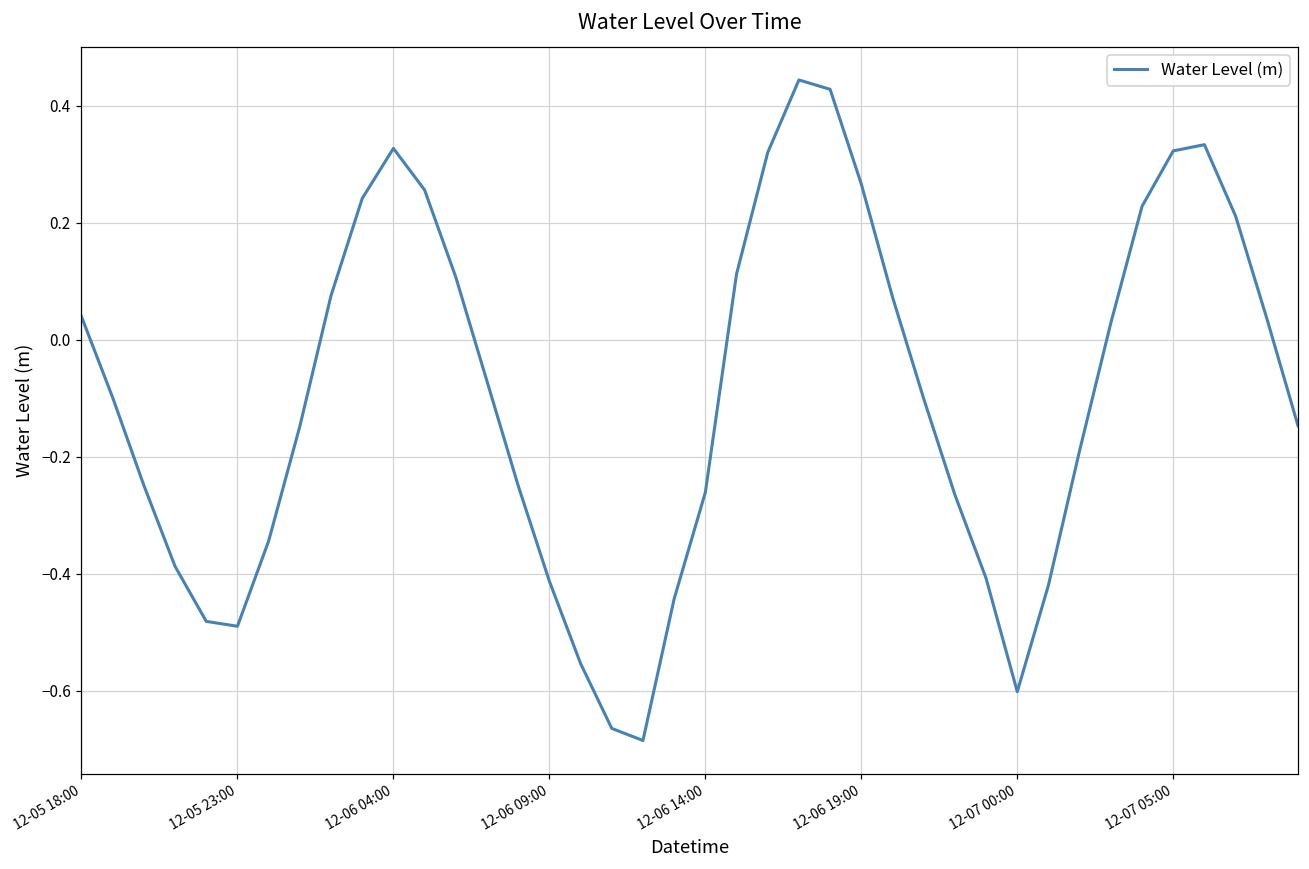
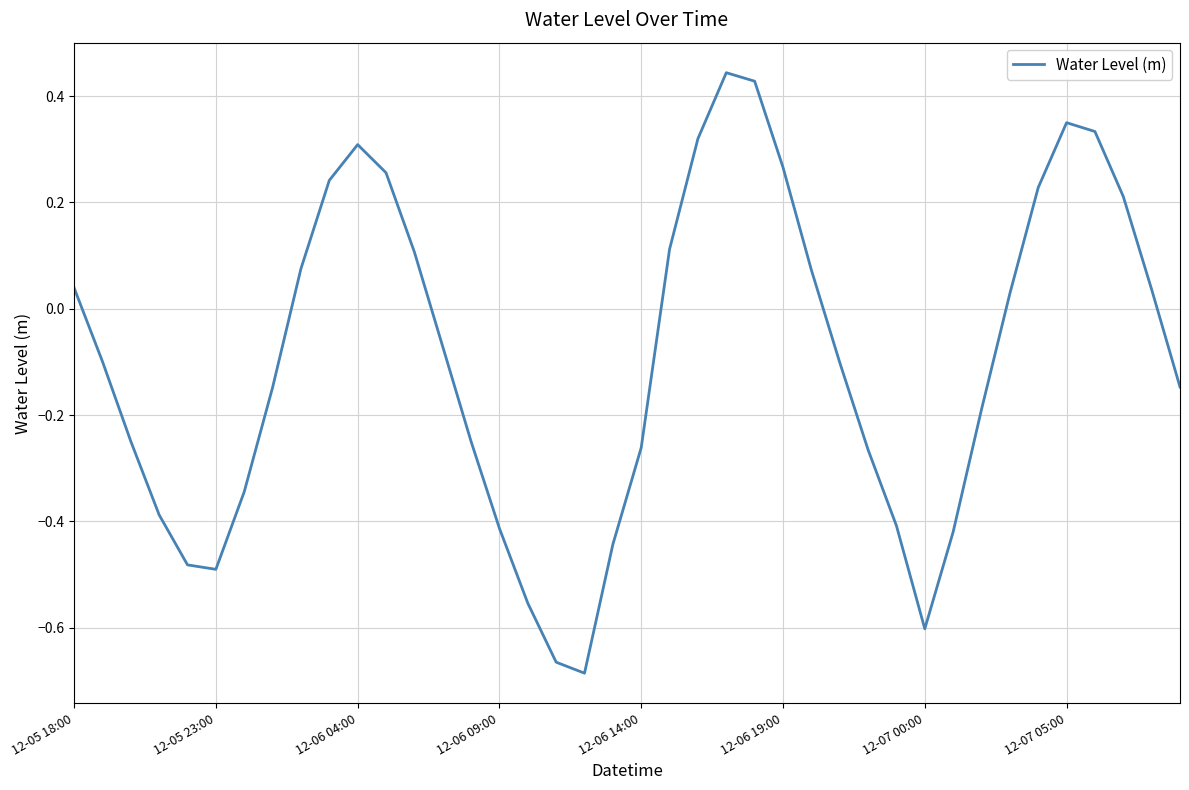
12-06 04:00: 0.33 -> 0.31
12-07 05:00: 0.32 -> 0.35
